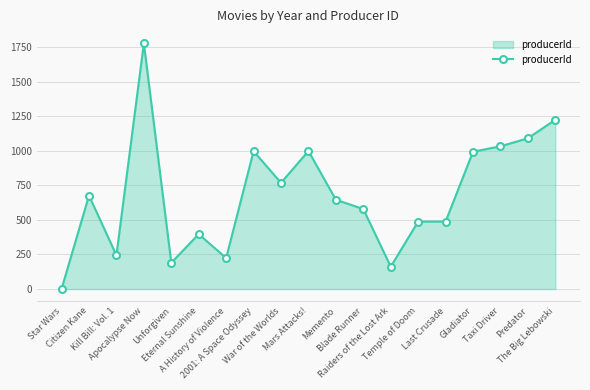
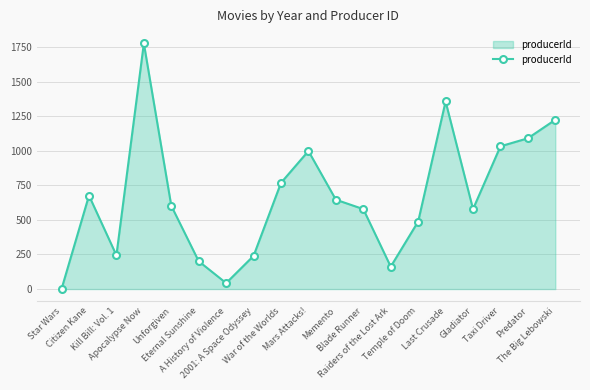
Unforgiven: 190 -> 600
Eternal Sunshine: 400 -> 200
A History of Violence: 220 -> 40
2001: A Space Odyssey: 1000 -> 240
Last Crusade: 490 -> 1360
Gladiator: 990 -> 580
